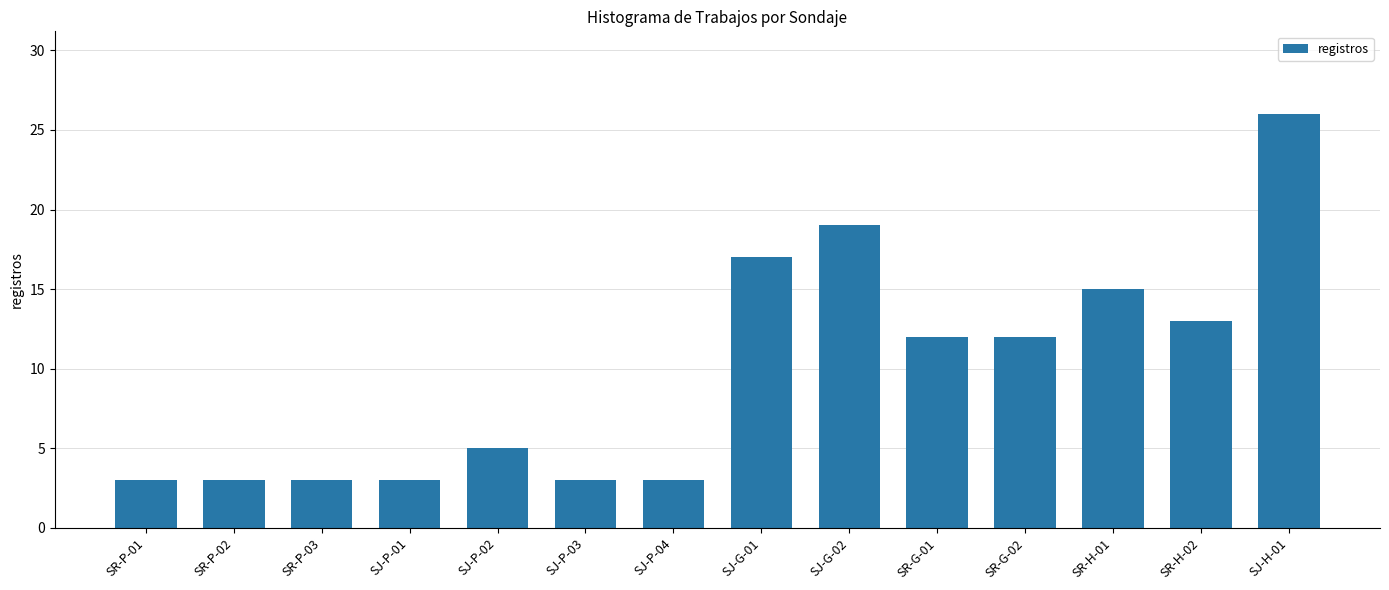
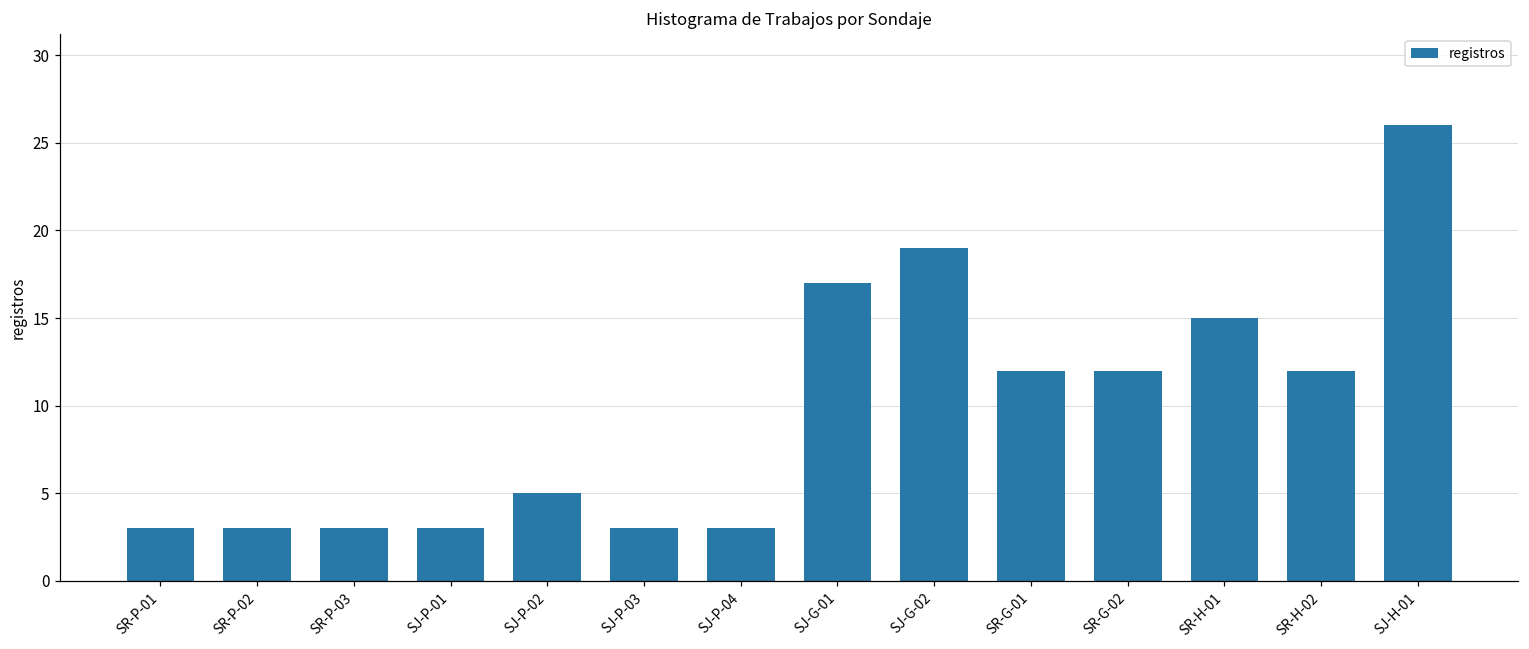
SR-H-02: 13 -> 12
